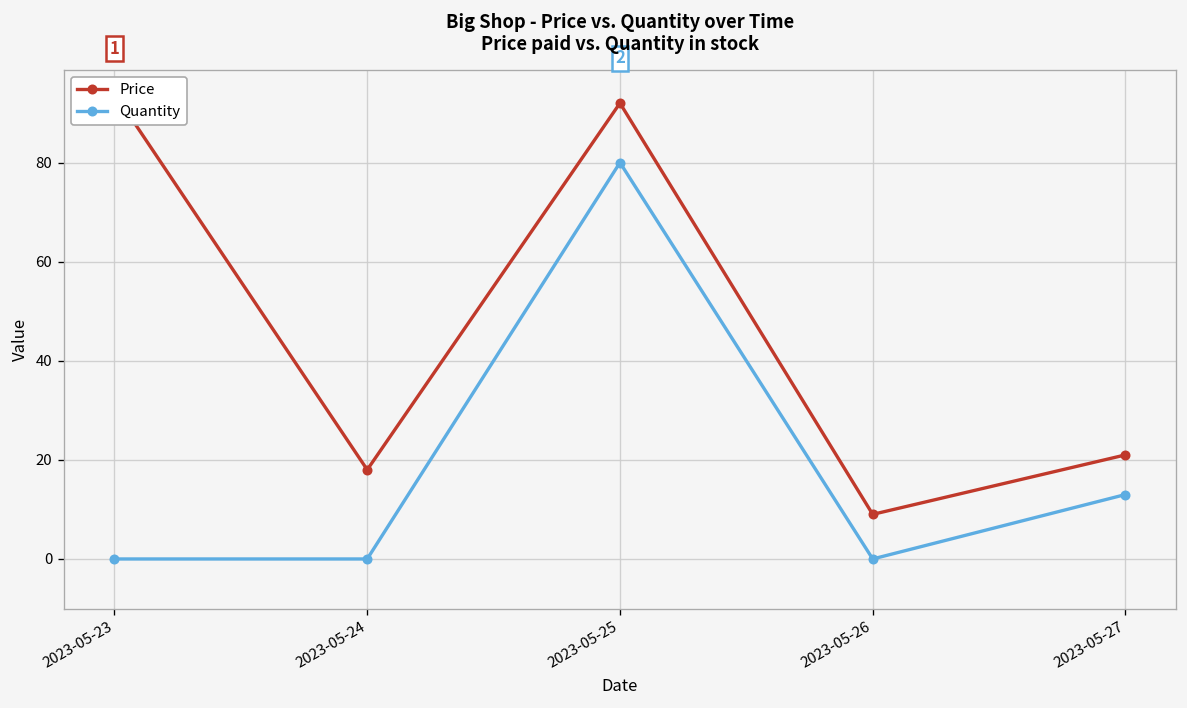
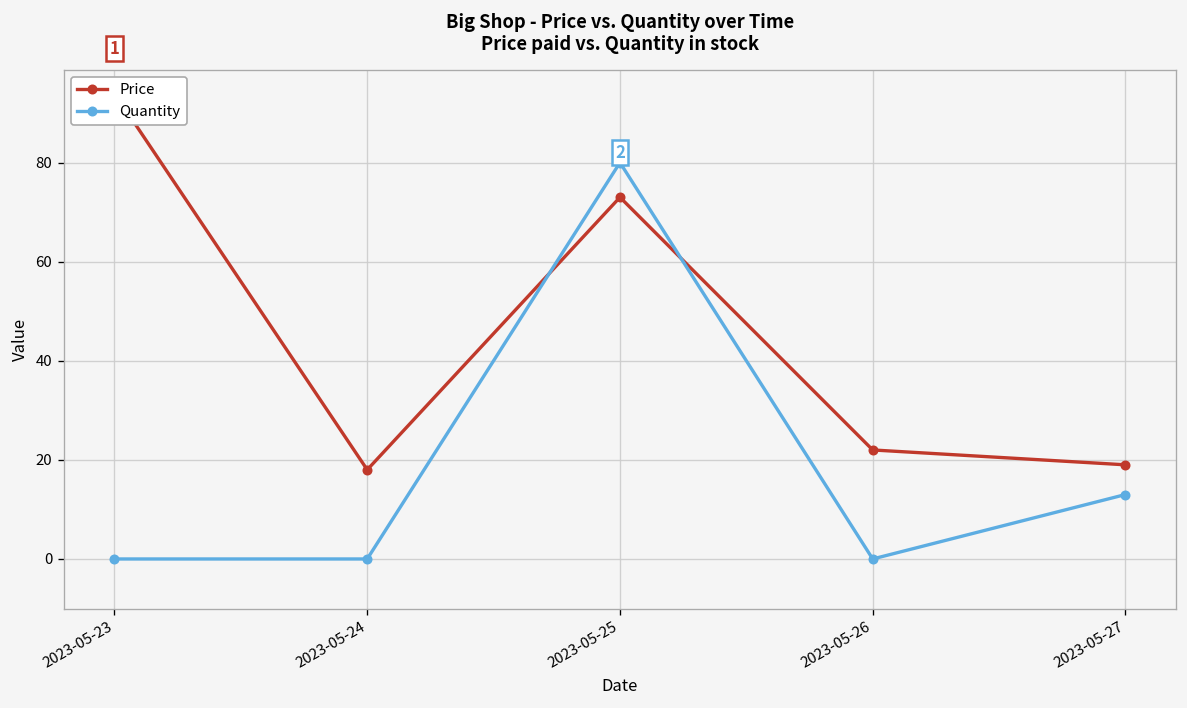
Price, 2023-05-25: 92 -> 73
Price, 2023-05-26: 9 -> 22
Price, 2023-05-27: 21 -> 19
